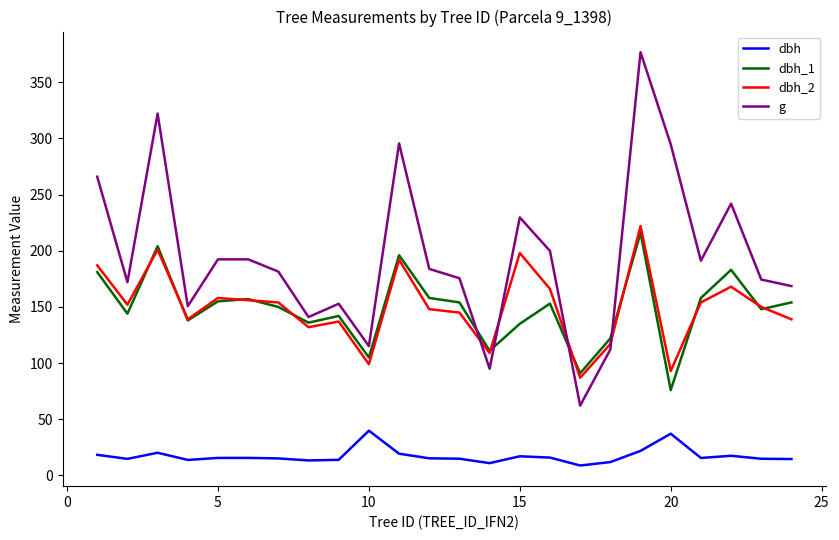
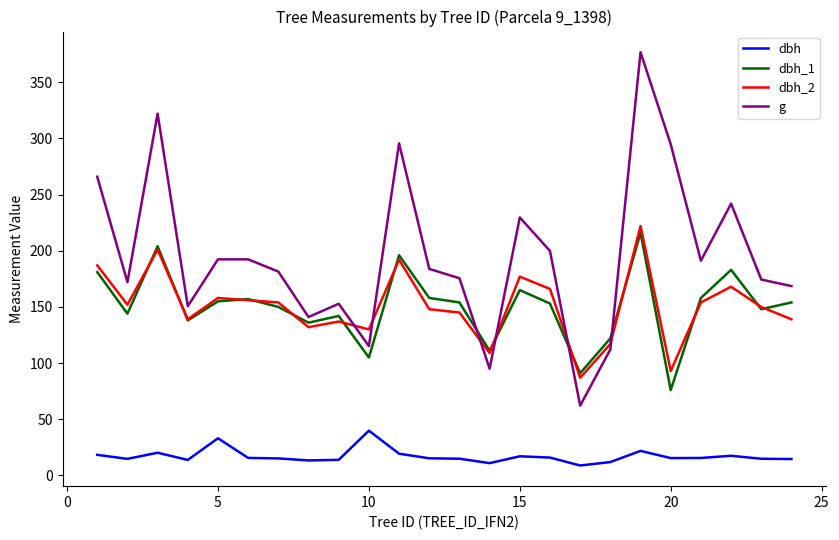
dbh, 5: 16 -> 33
dbh_2, 10: 99 -> 130
dbh_1, 15: 135 -> 165
dbh_2, 15: 198 -> 177
dbh, 20: 37 -> 16
